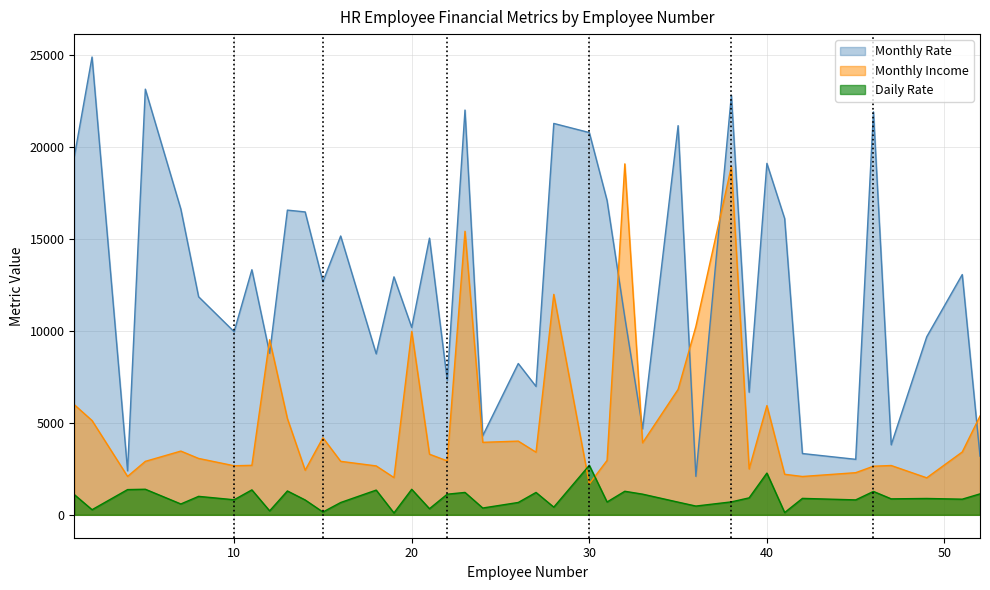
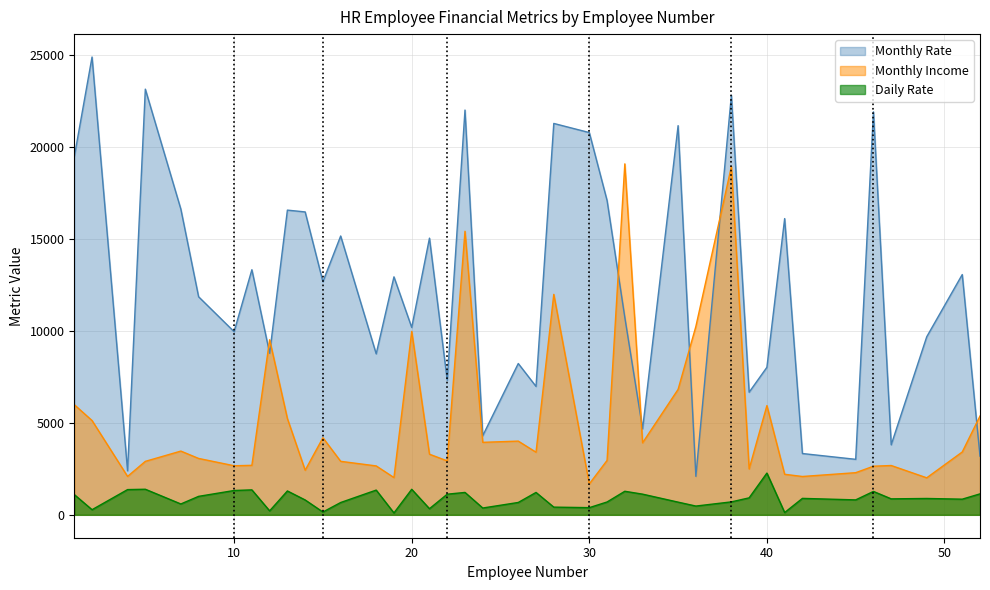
Daily Rate, 10: 800 -> 1300
Daily Rate, 30: 2700 -> 400
Monthly Rate, 40: 19100 -> 8000
